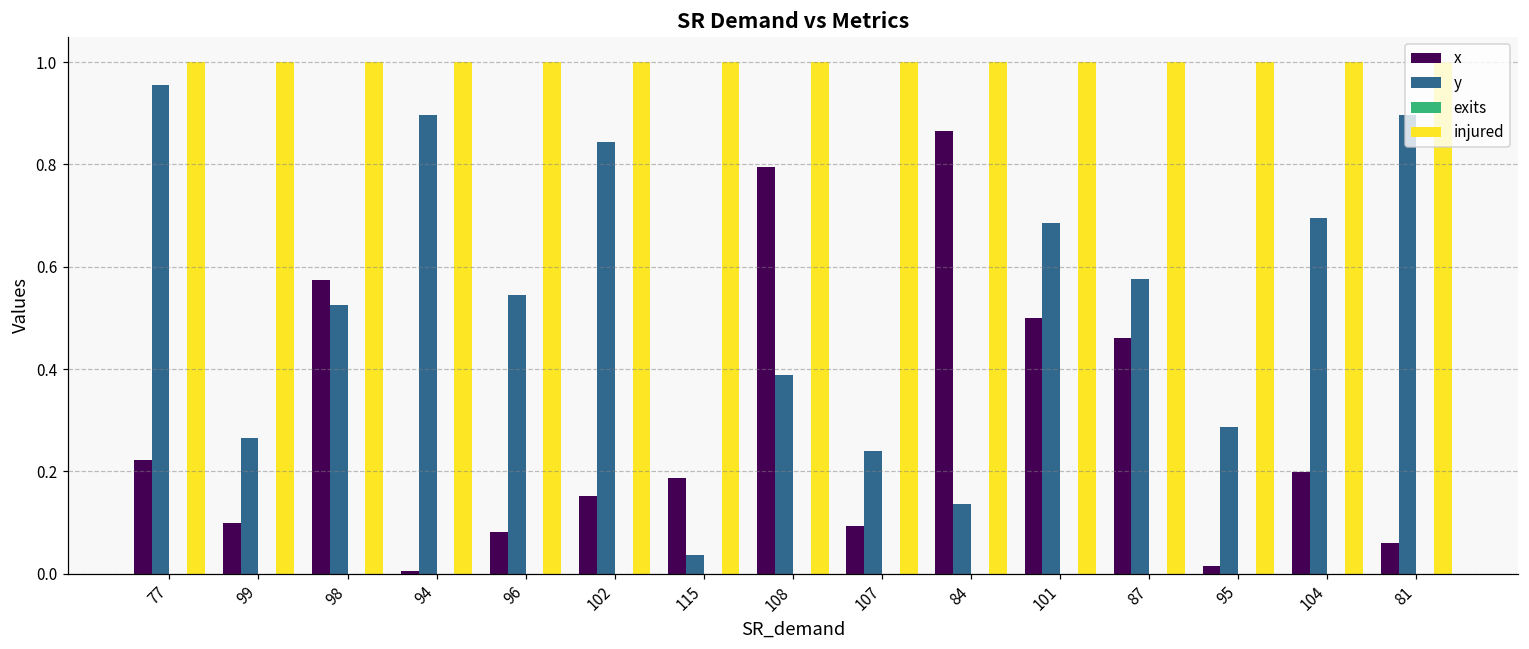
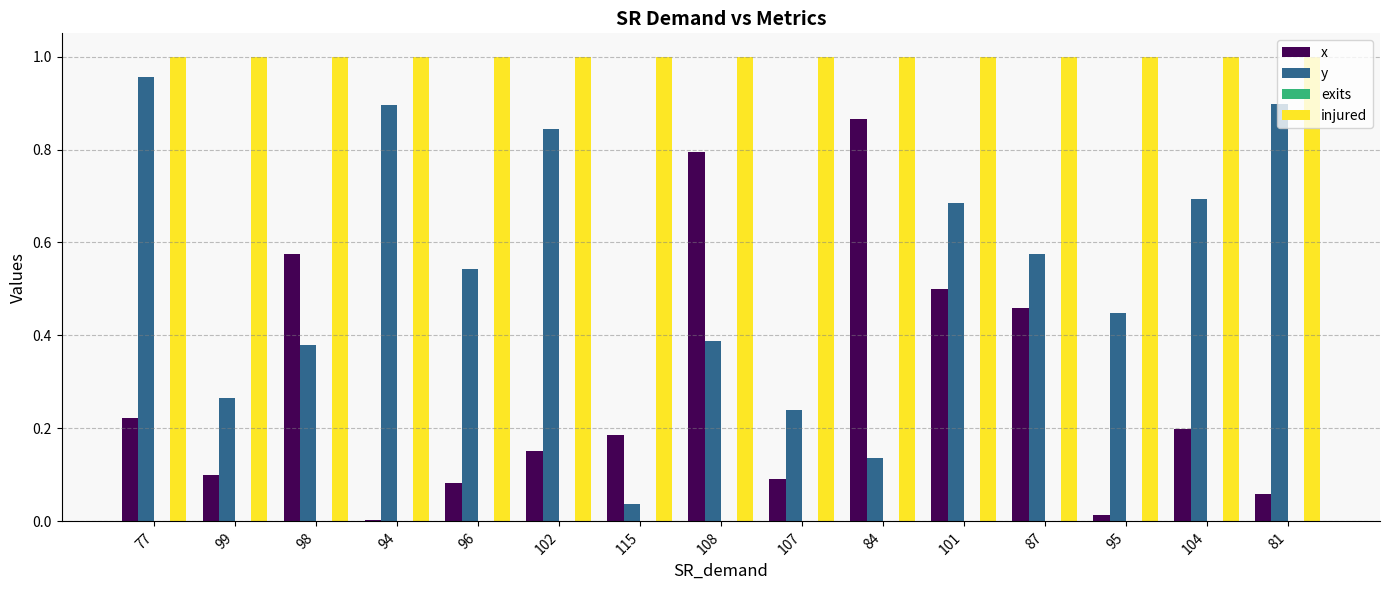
y, 98: 0.53 -> 0.38
y, 95: 0.29 -> 0.45
